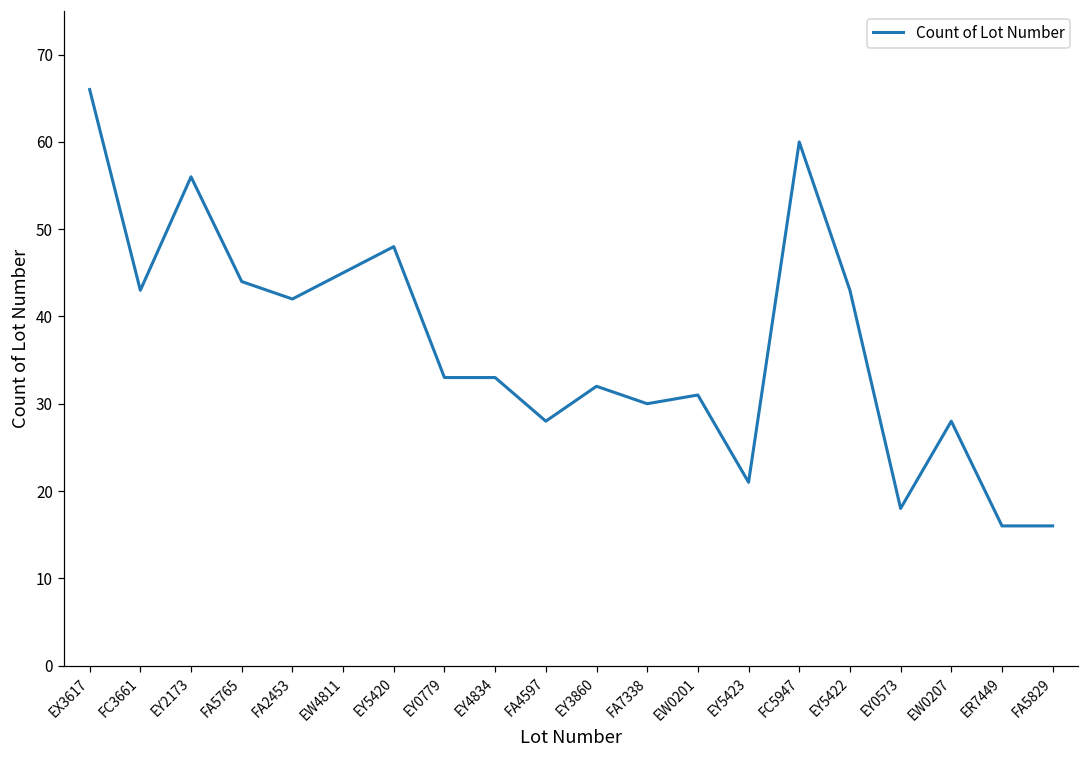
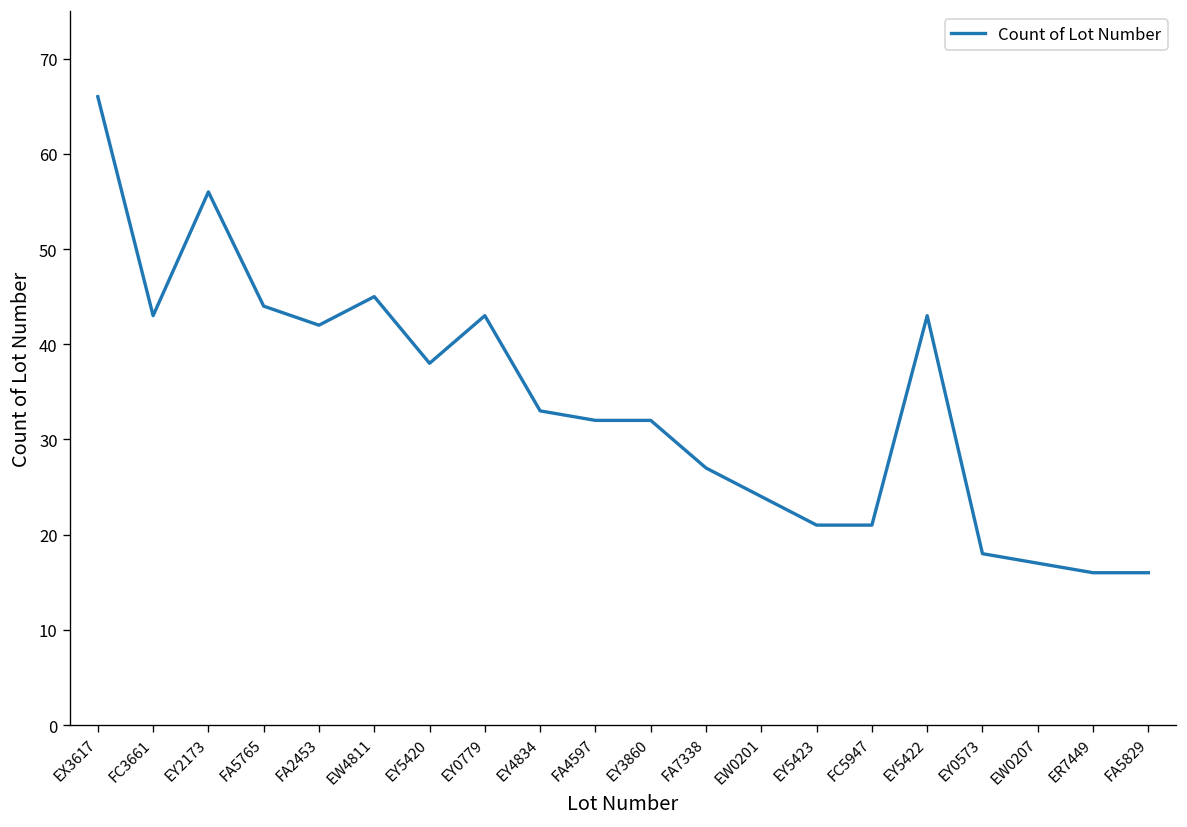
EY5420: 48 -> 38
EY0779: 33 -> 43
FA4597: 28 -> 32
FA7338: 30 -> 27
EW0201: 31 -> 24
FC5947: 60 -> 21
EW0207: 28 -> 17
